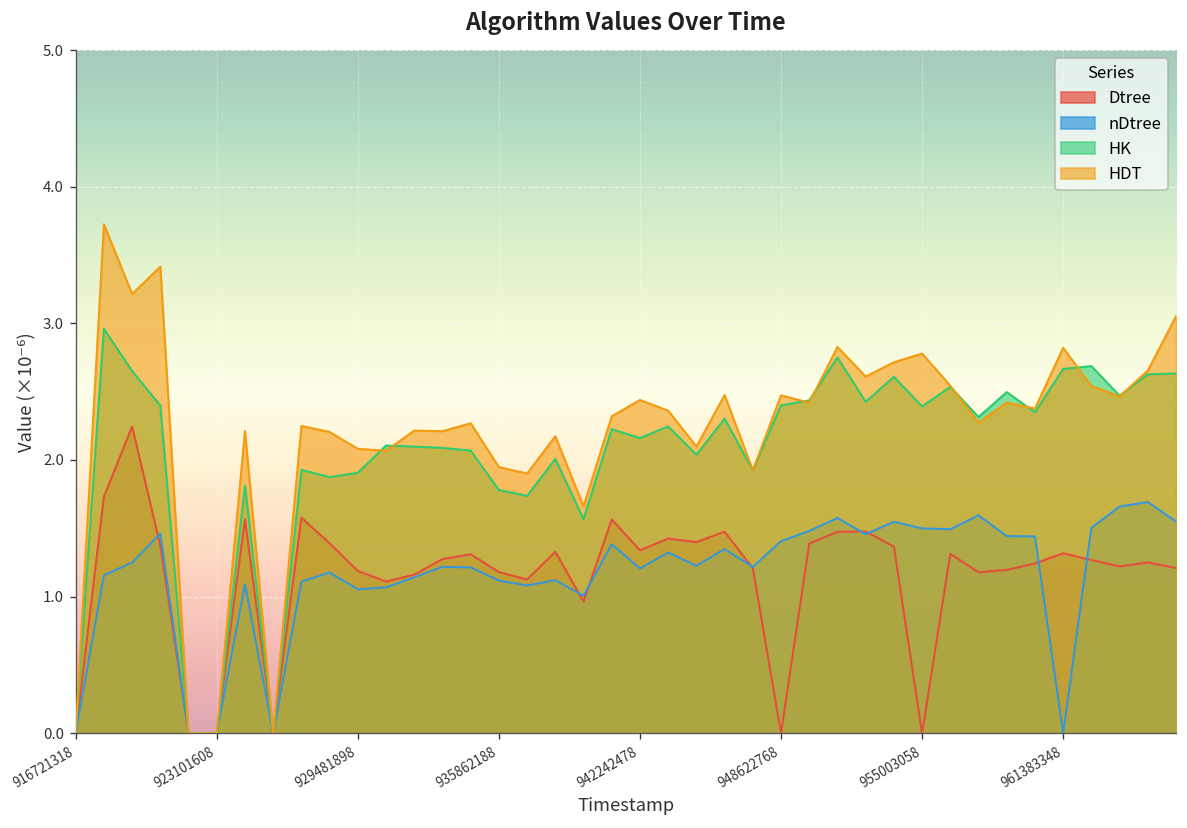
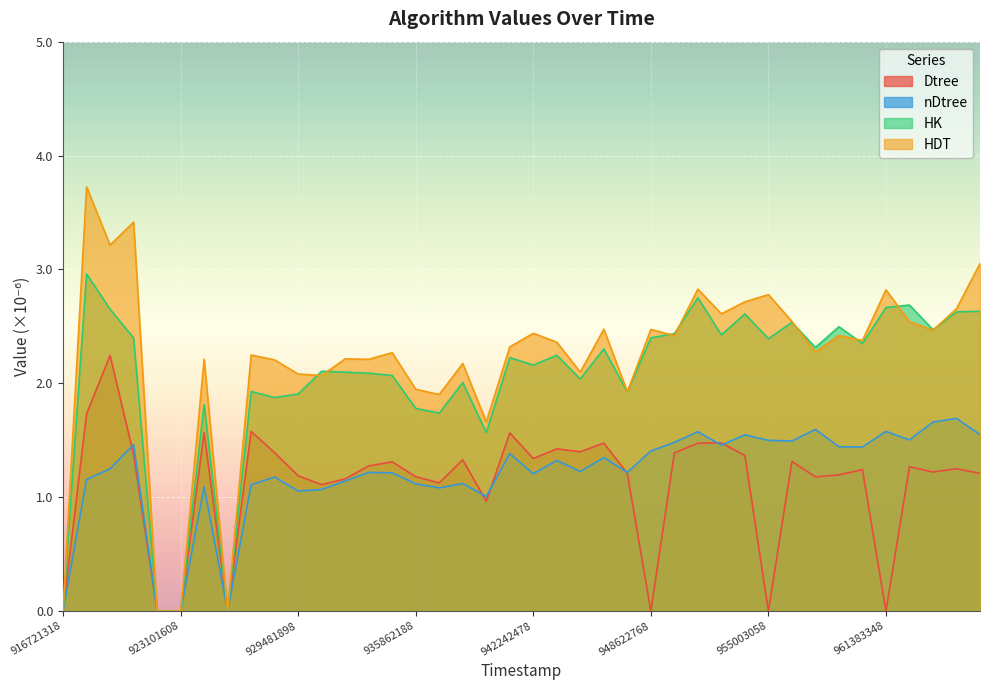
Dtree, 961383348: 1.32 -> 0.00
nDtree, 961383348: 0.00 -> 1.58
